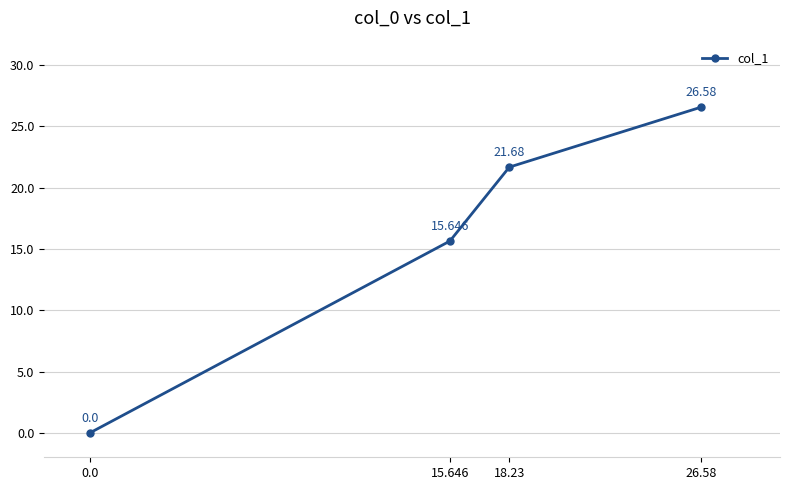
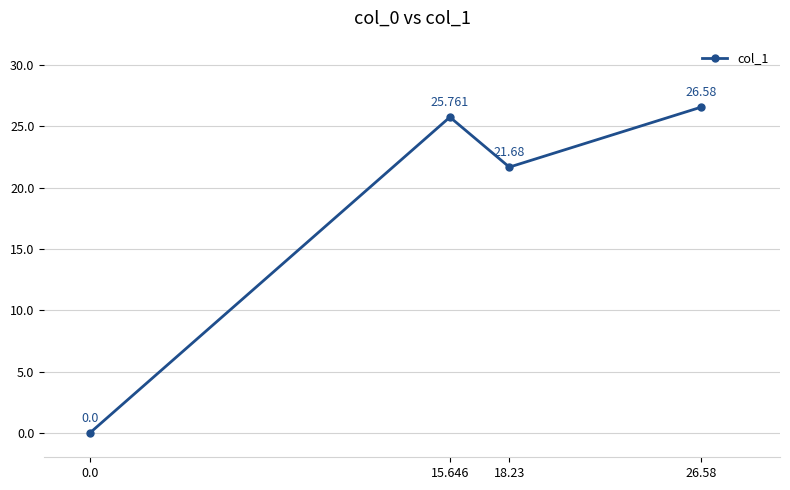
15.646: 15.646 -> 25.761
